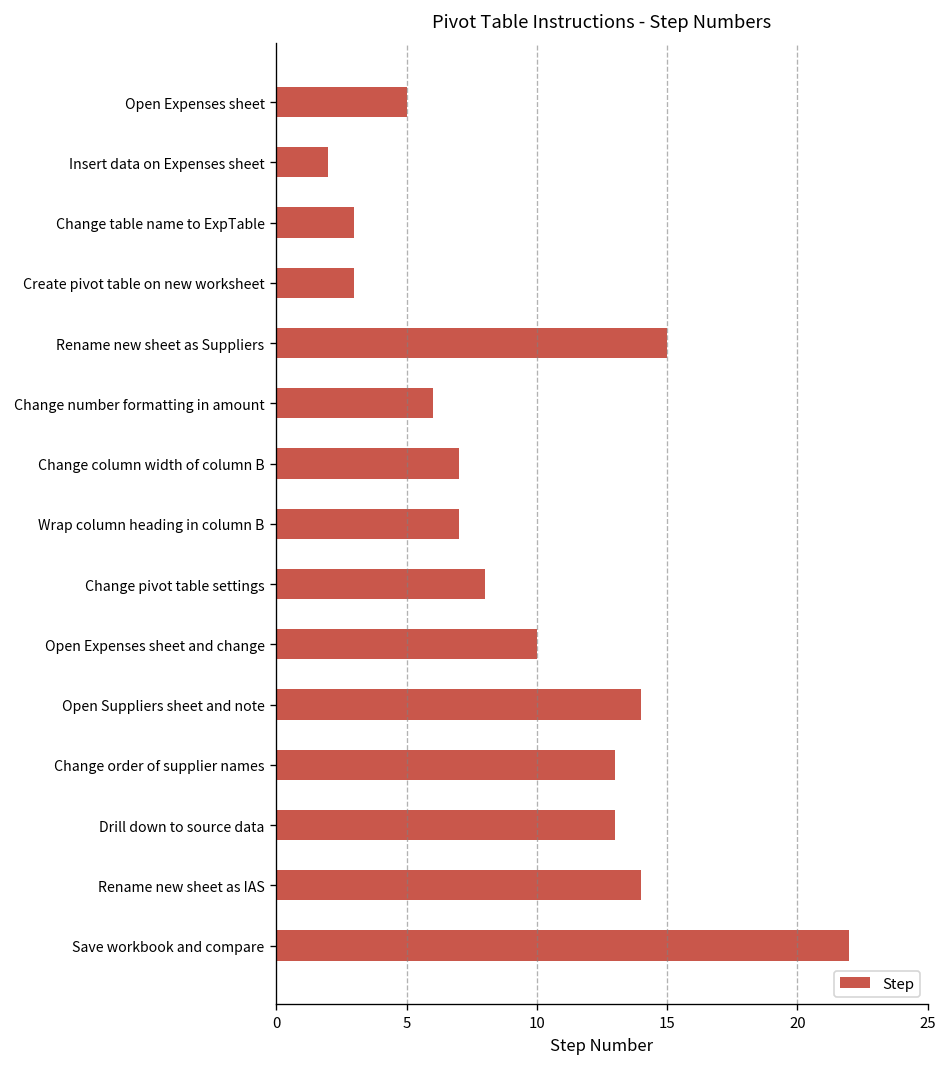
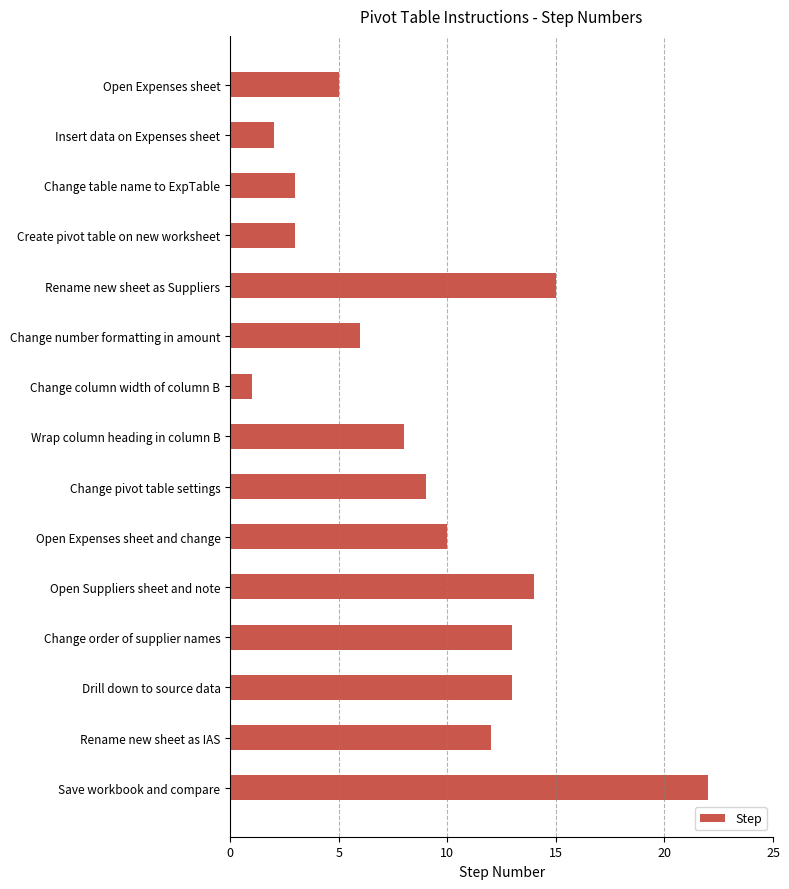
Change column width of column B: 7 -> 1
Wrap column heading in column B: 7 -> 8
Change pivot table settings: 8 -> 9
Rename new sheet as IAS: 14 -> 12
